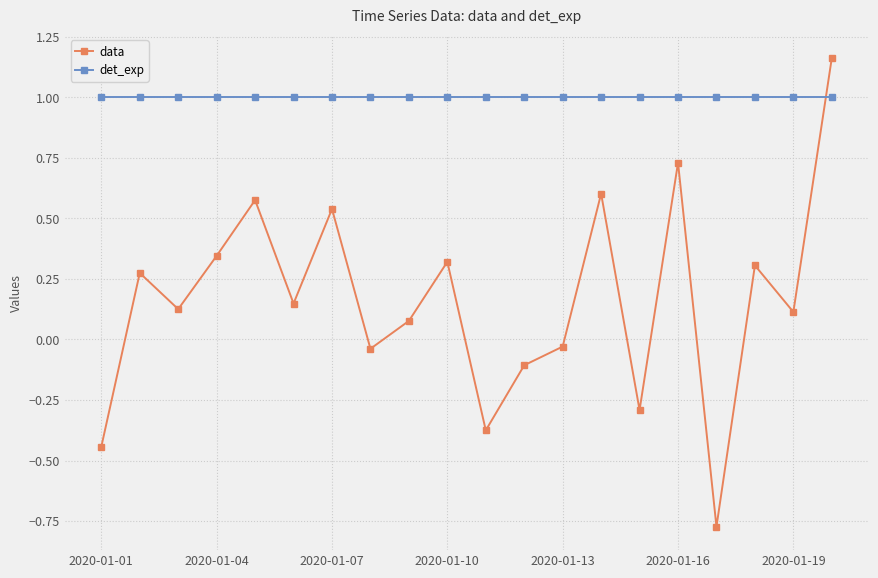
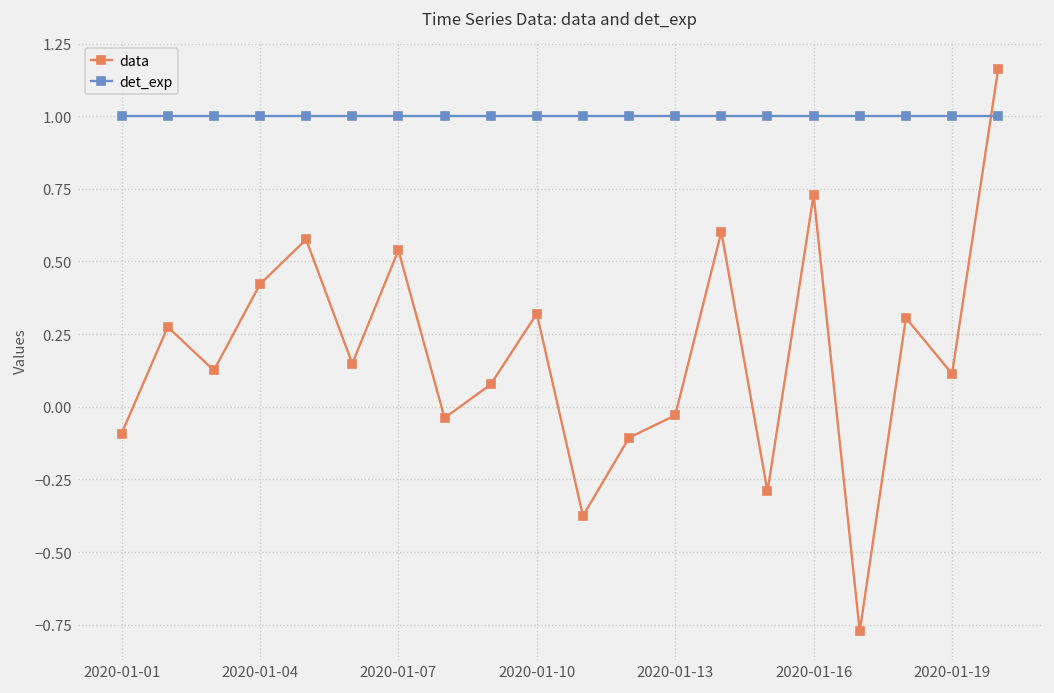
data, 2020-01-01: -0.44 -> -0.09
data, 2020-01-04: 0.35 -> 0.42
